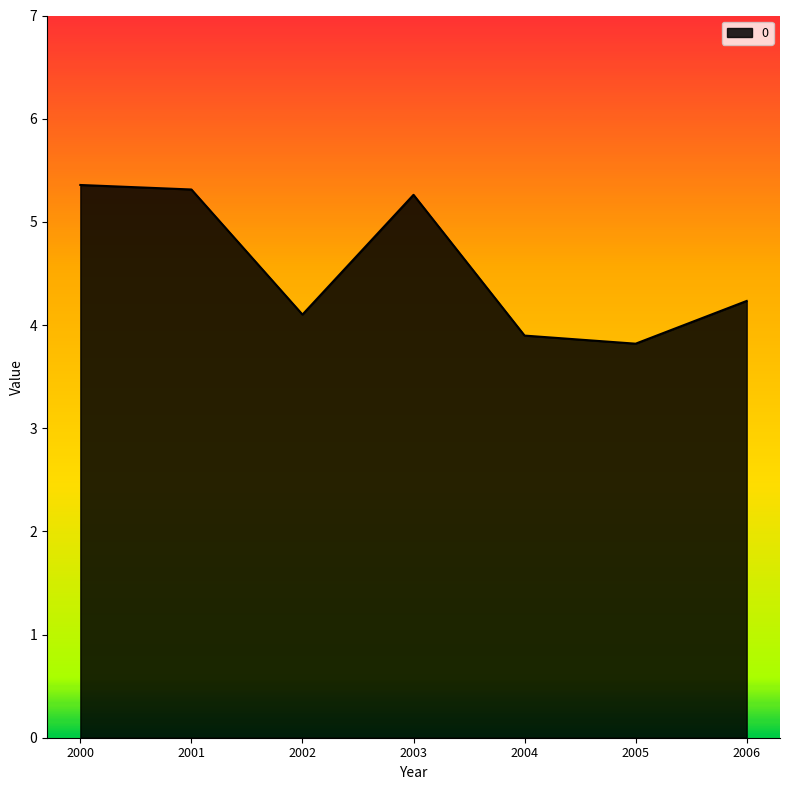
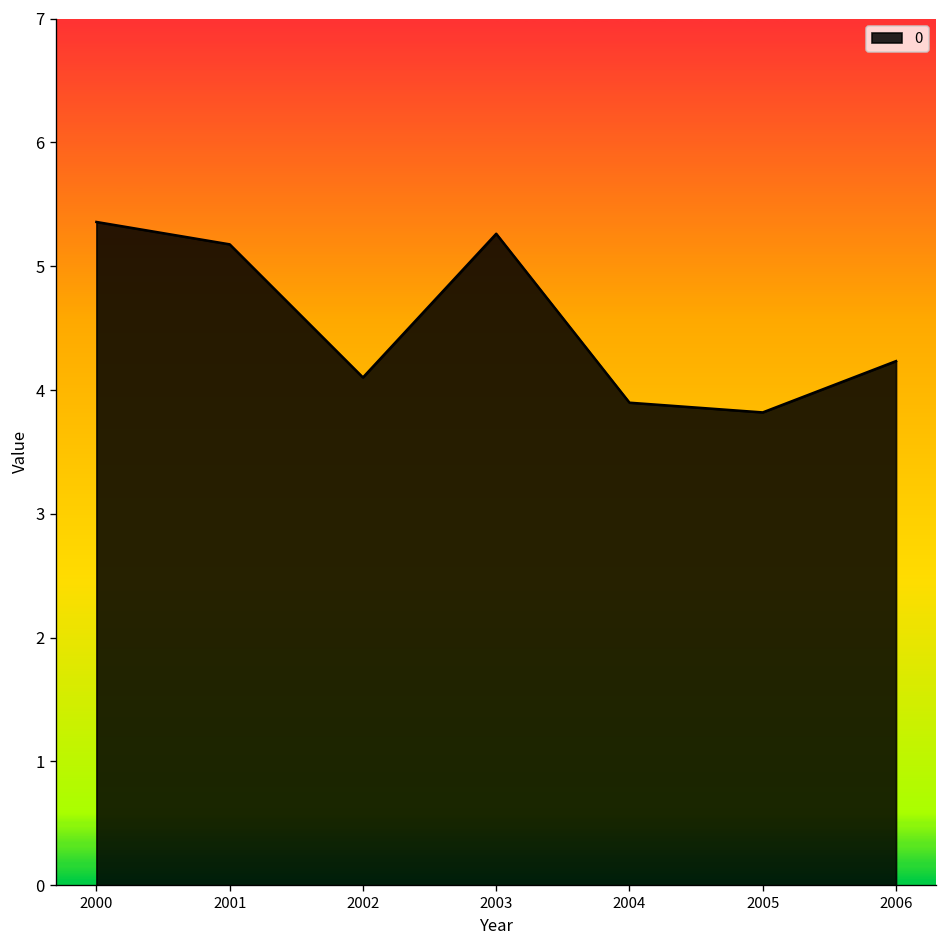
2001: 5.31 -> 5.18
